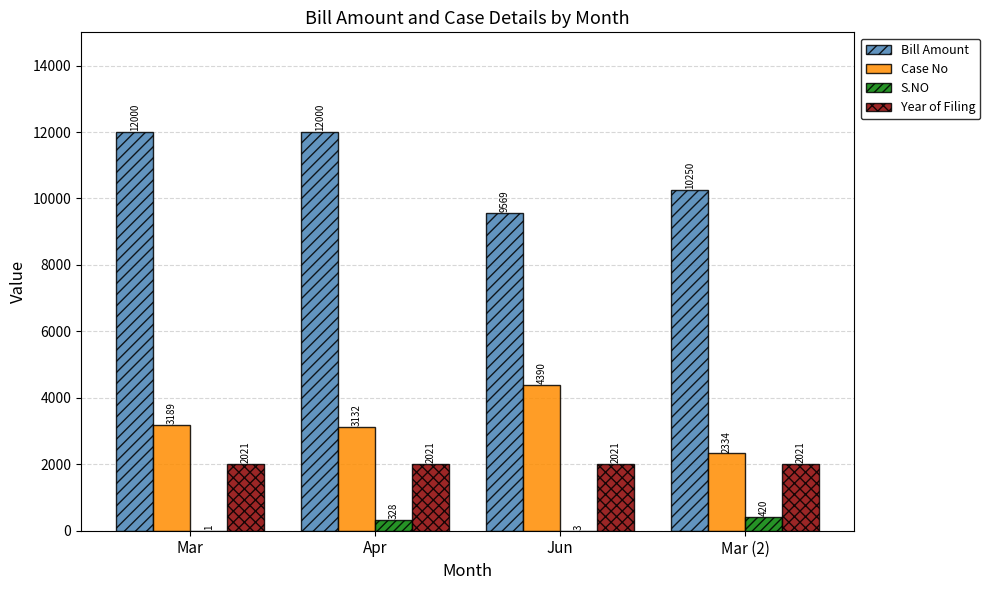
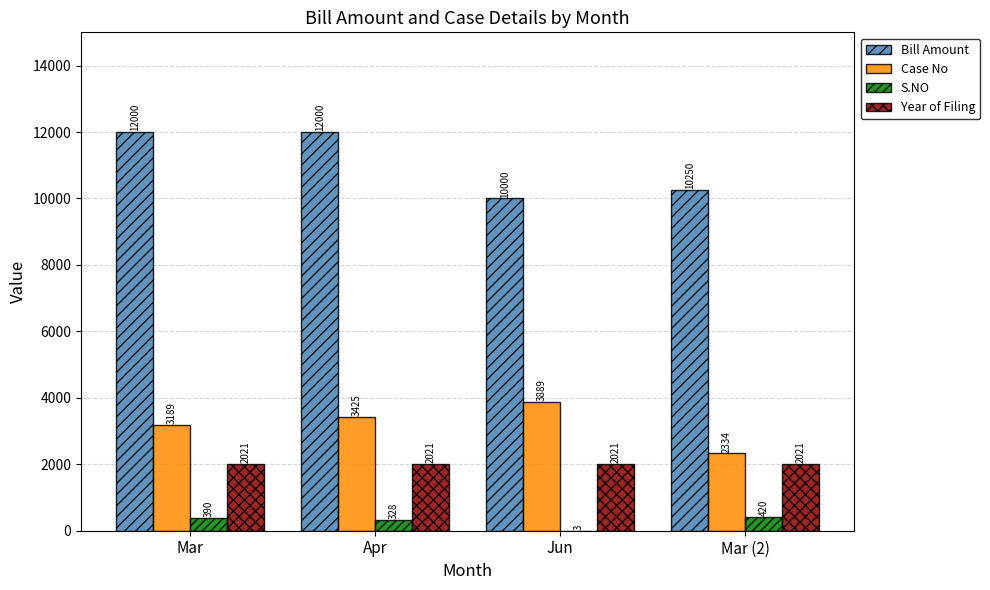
S.NO, Mar: 1 -> 390
Case No, Apr: 3132 -> 3425
Bill Amount, Jun: 9569 -> 10000
Case No, Jun: 4390 -> 3889
